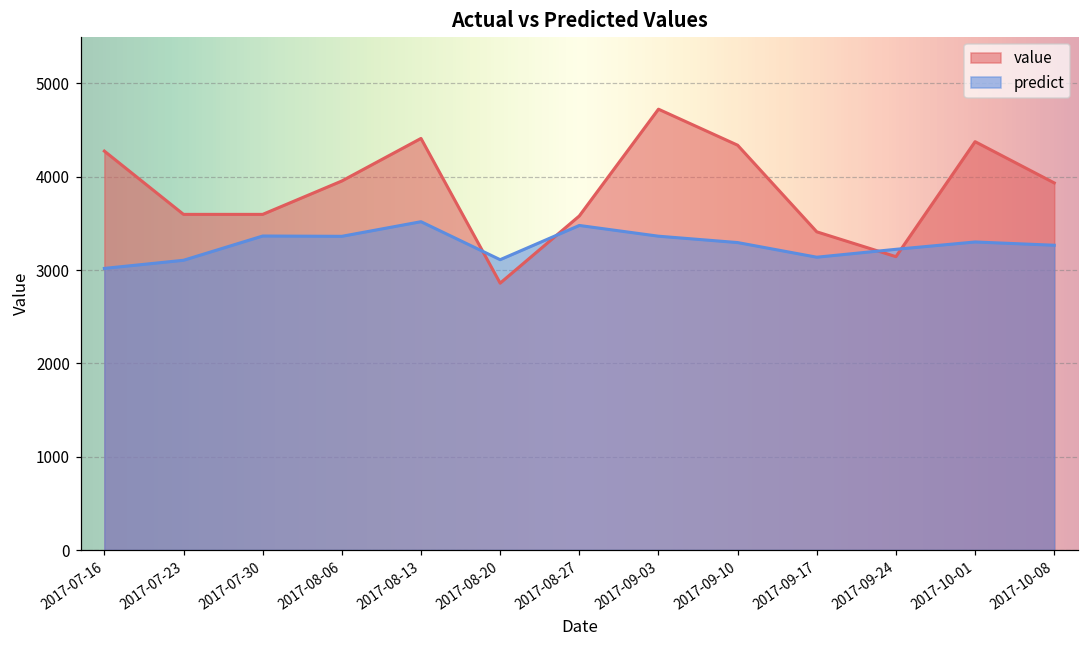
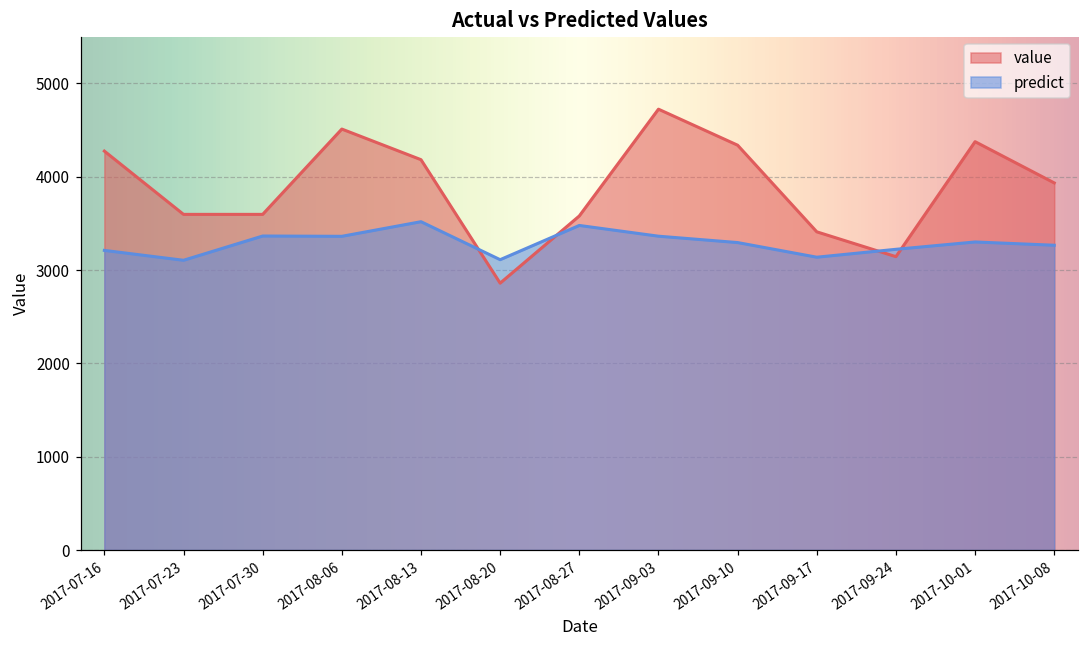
predict, 2017-07-16: 3000 -> 3200
value, 2017-08-06: 4000 -> 4500
value, 2017-08-13: 4400 -> 4200
